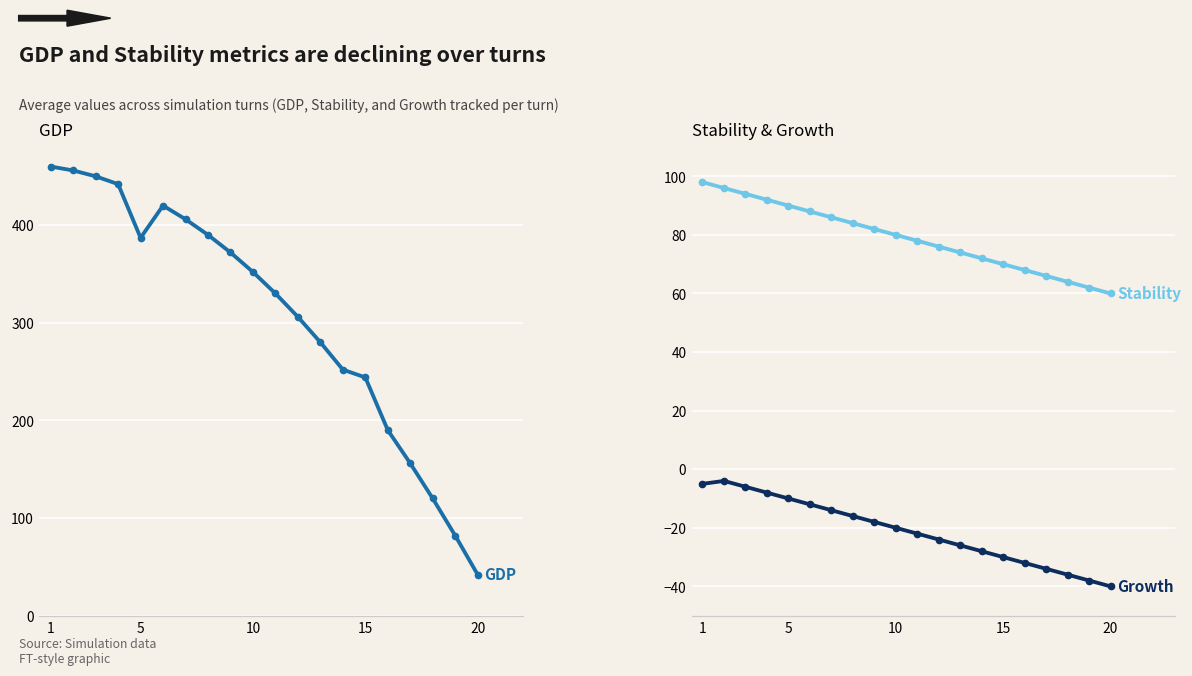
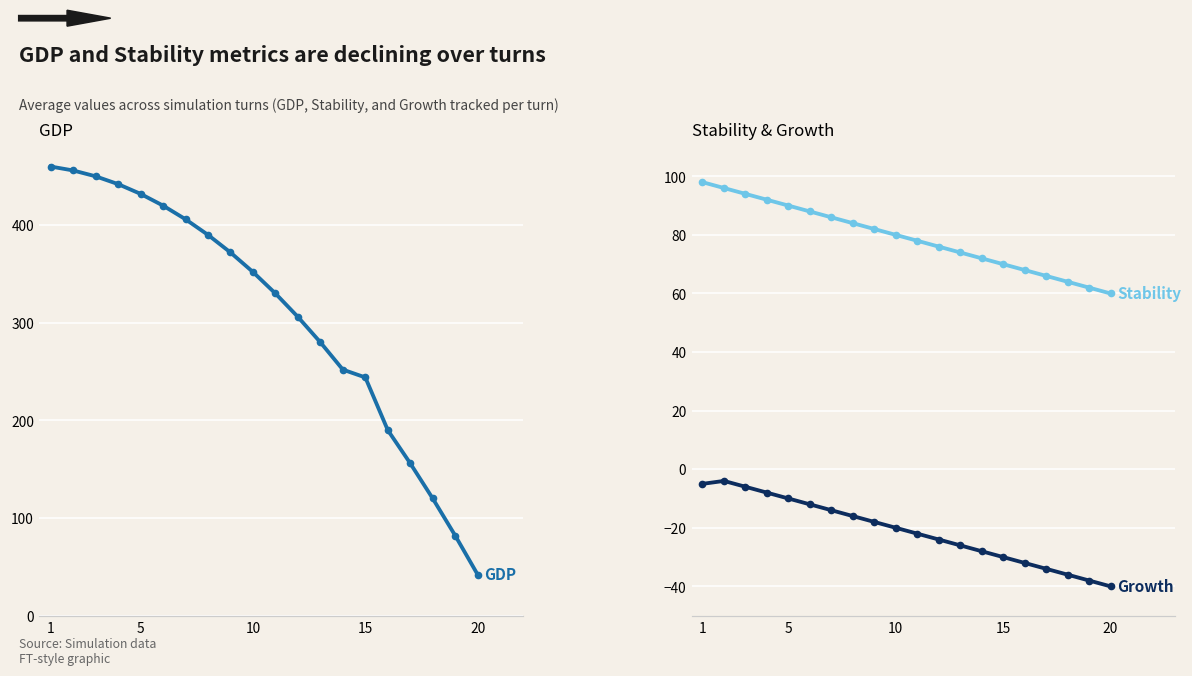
GDP, 5: 390 -> 430
